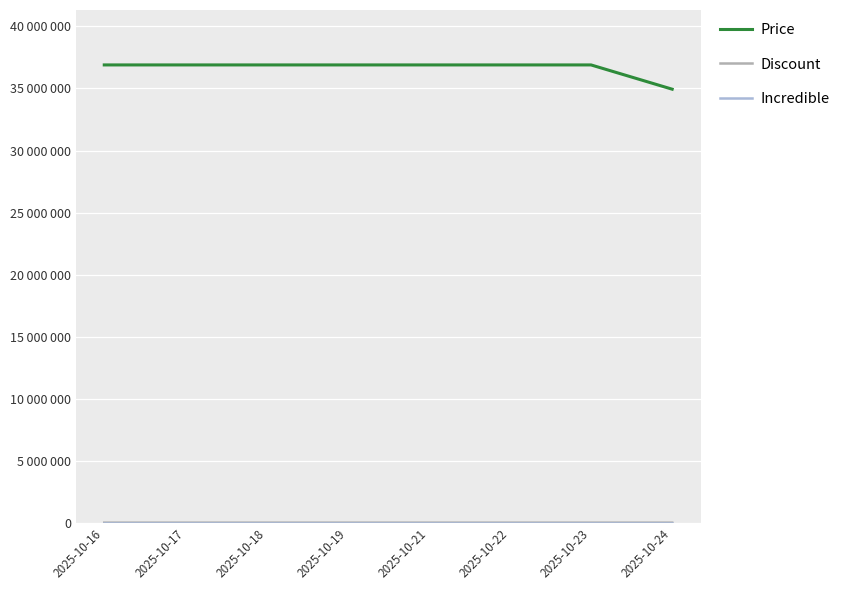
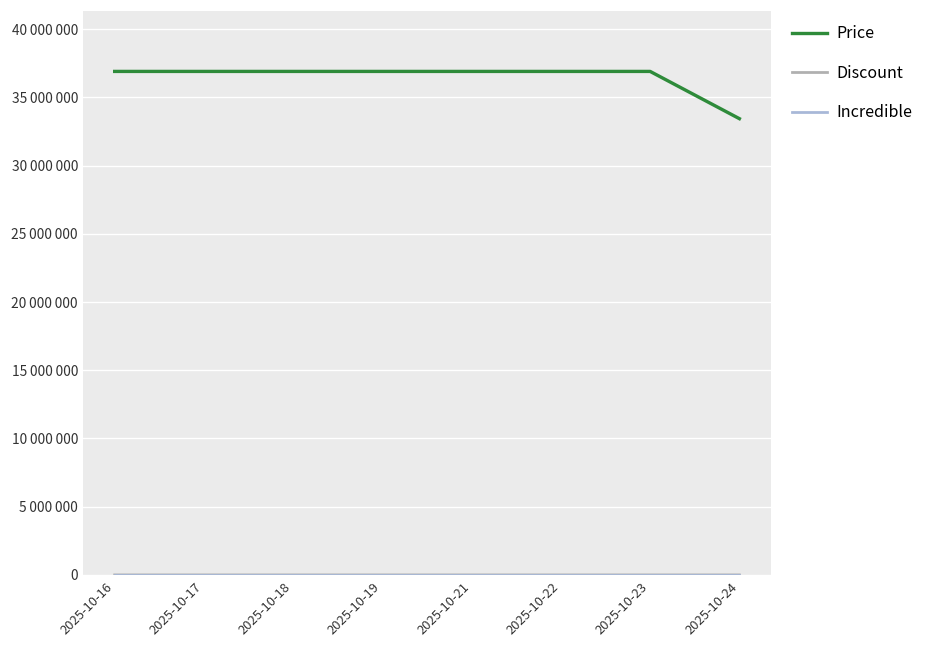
Price, 2025-10-24: 34900000 -> 33400000
